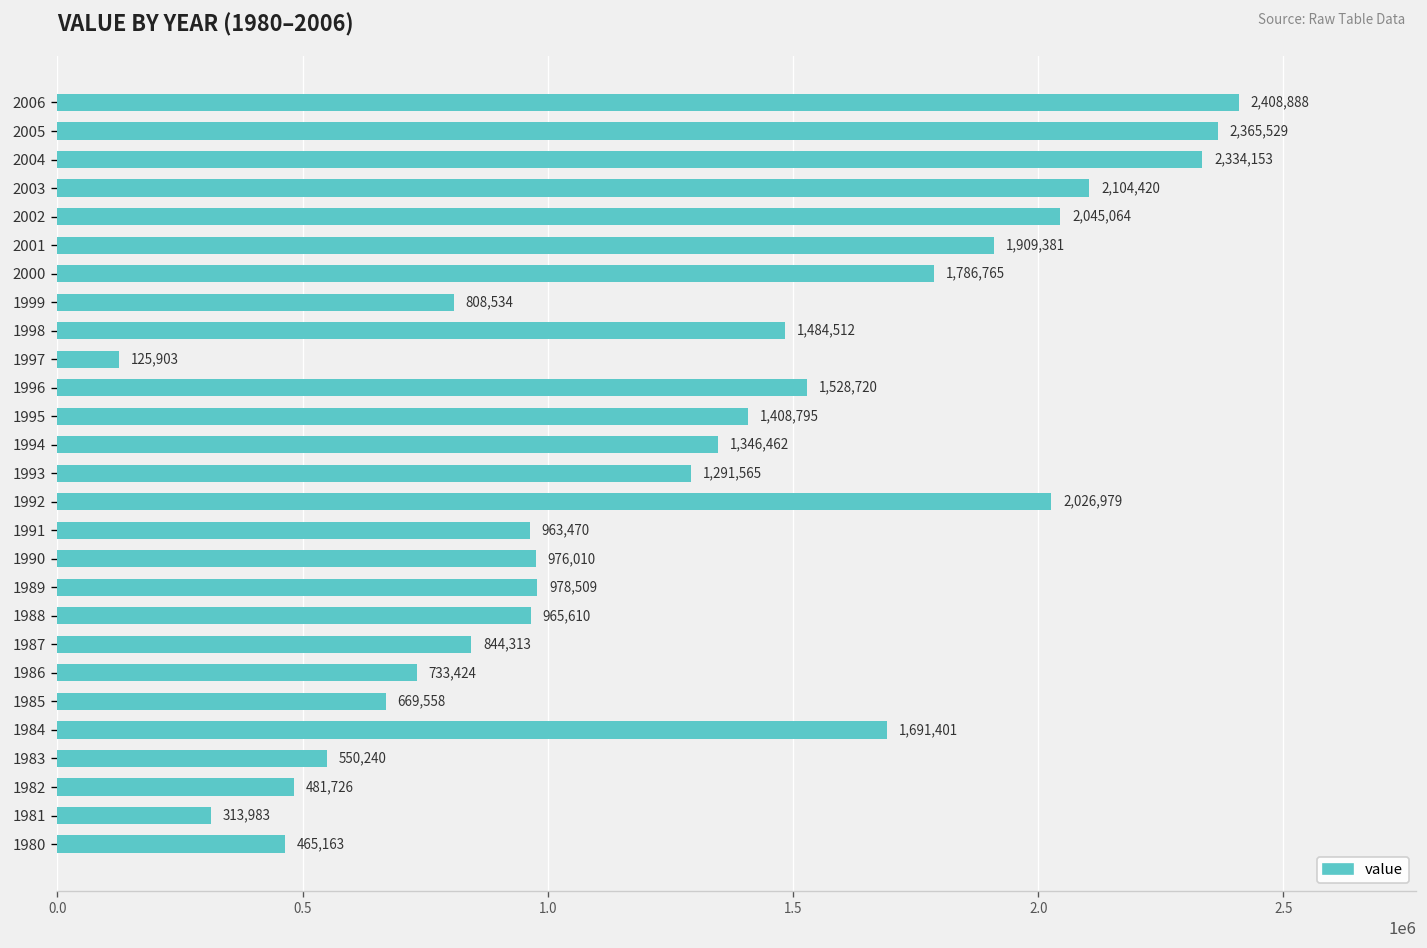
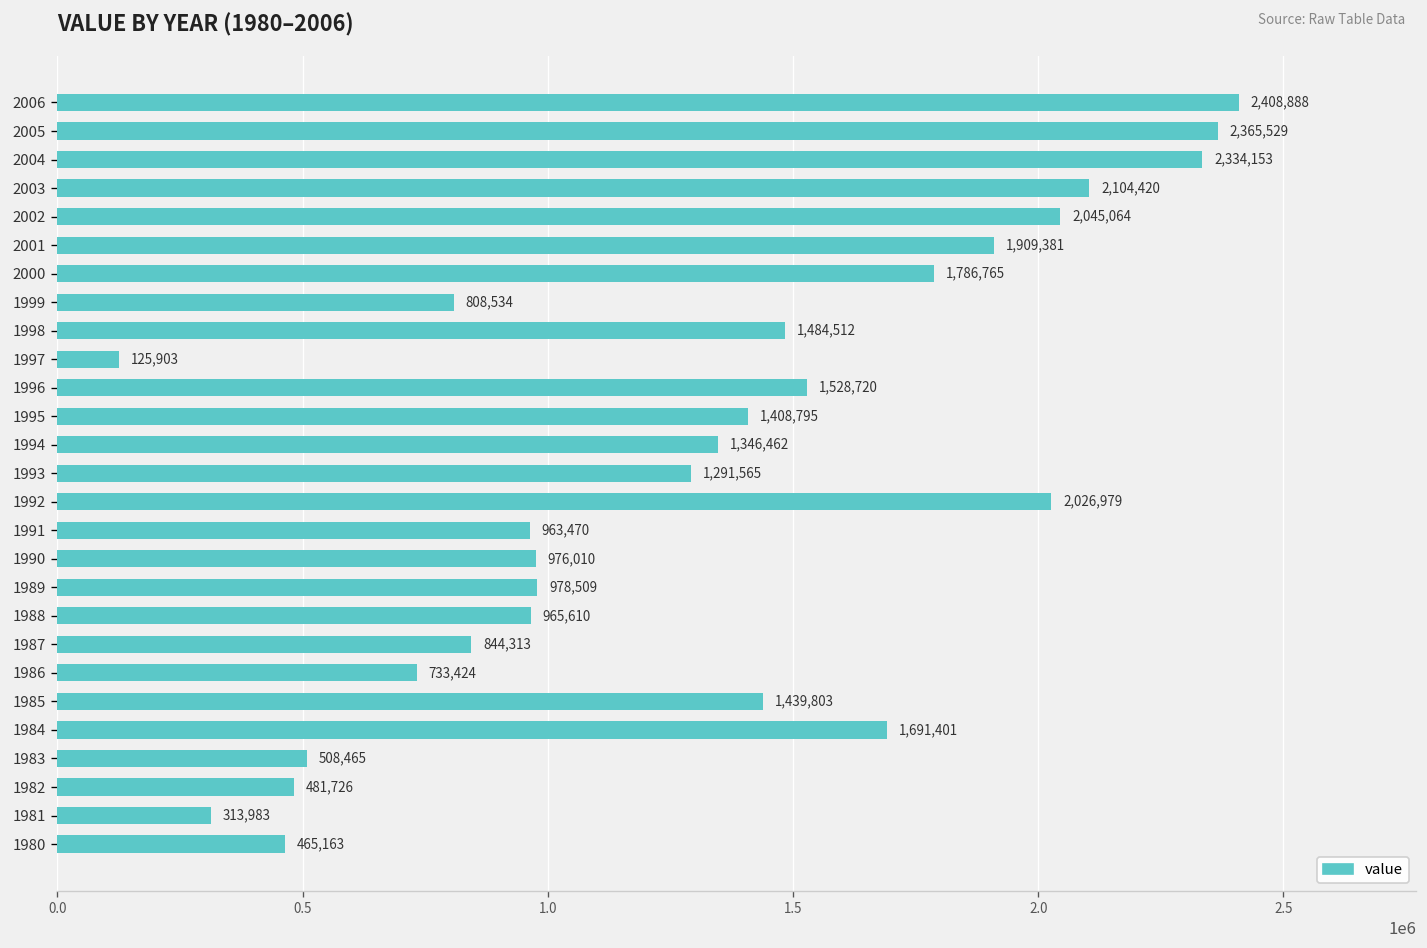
1985: 669,558 -> 1,439,803
1983: 550,240 -> 508,465
